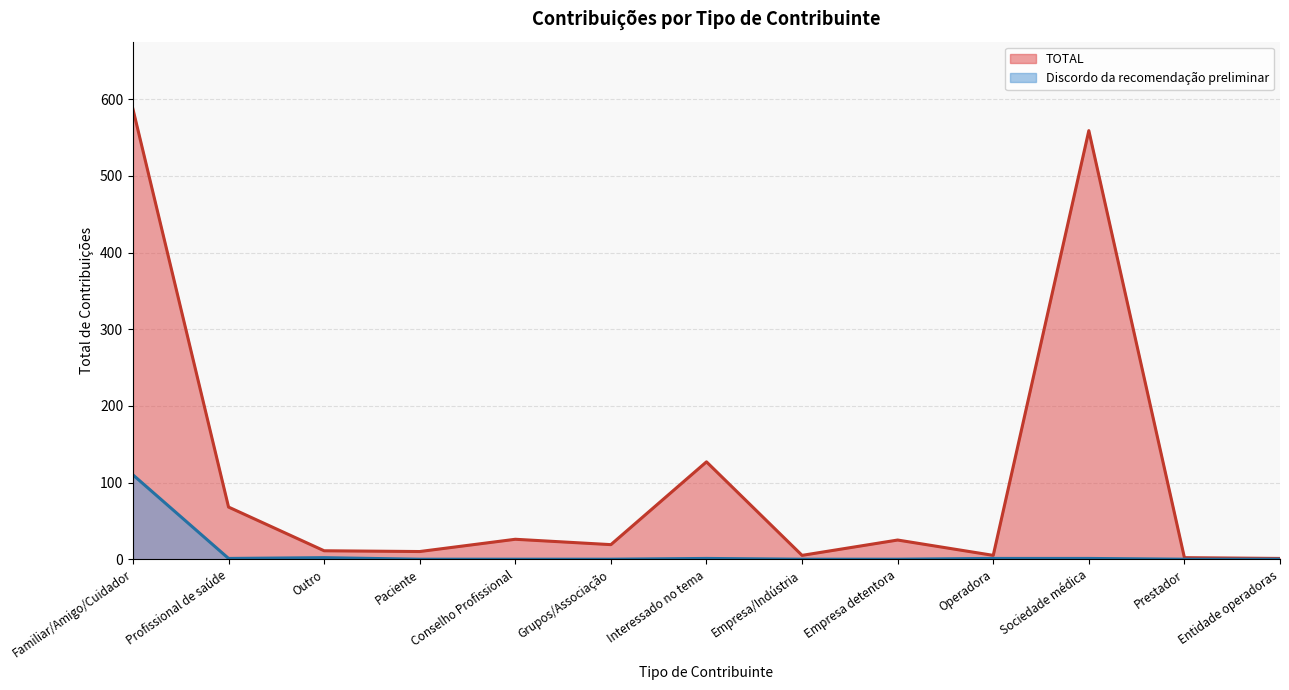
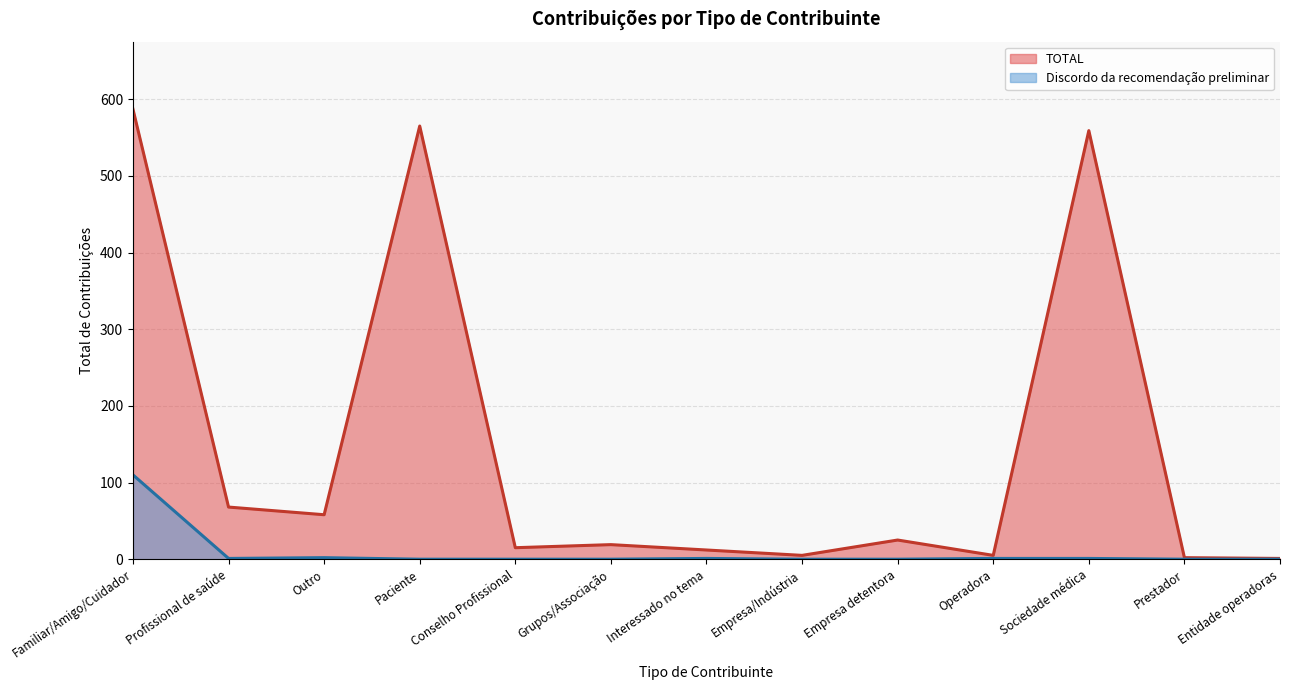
TOTAL, Outro: 10 -> 60
TOTAL, Paciente: 10 -> 570
TOTAL, Conselho Profissional: 30 -> 20
TOTAL, Interessado no tema: 130 -> 10
